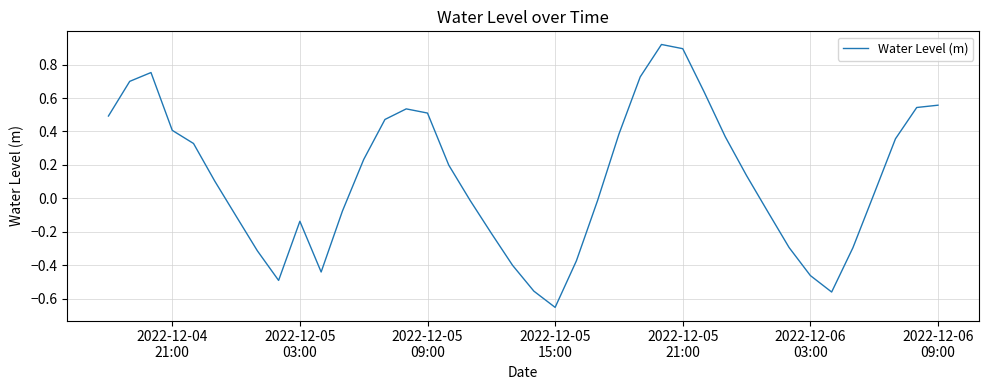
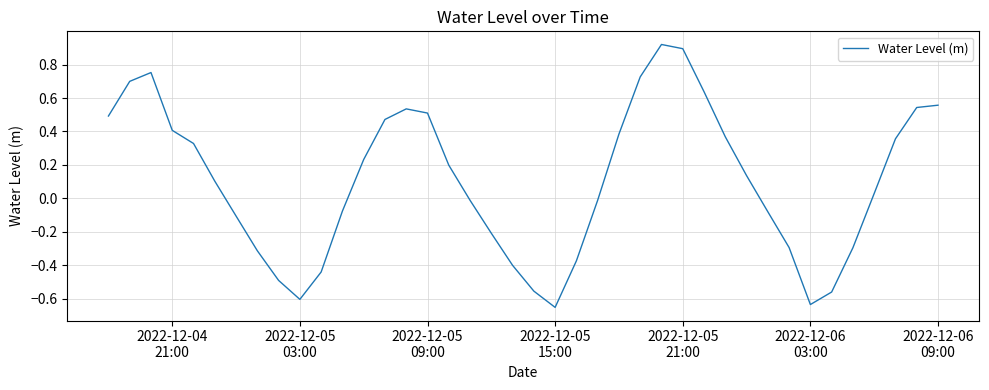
2022-12-05 03:00: -0.14 -> -0.60
2022-12-06 03:00: -0.46 -> -0.64
